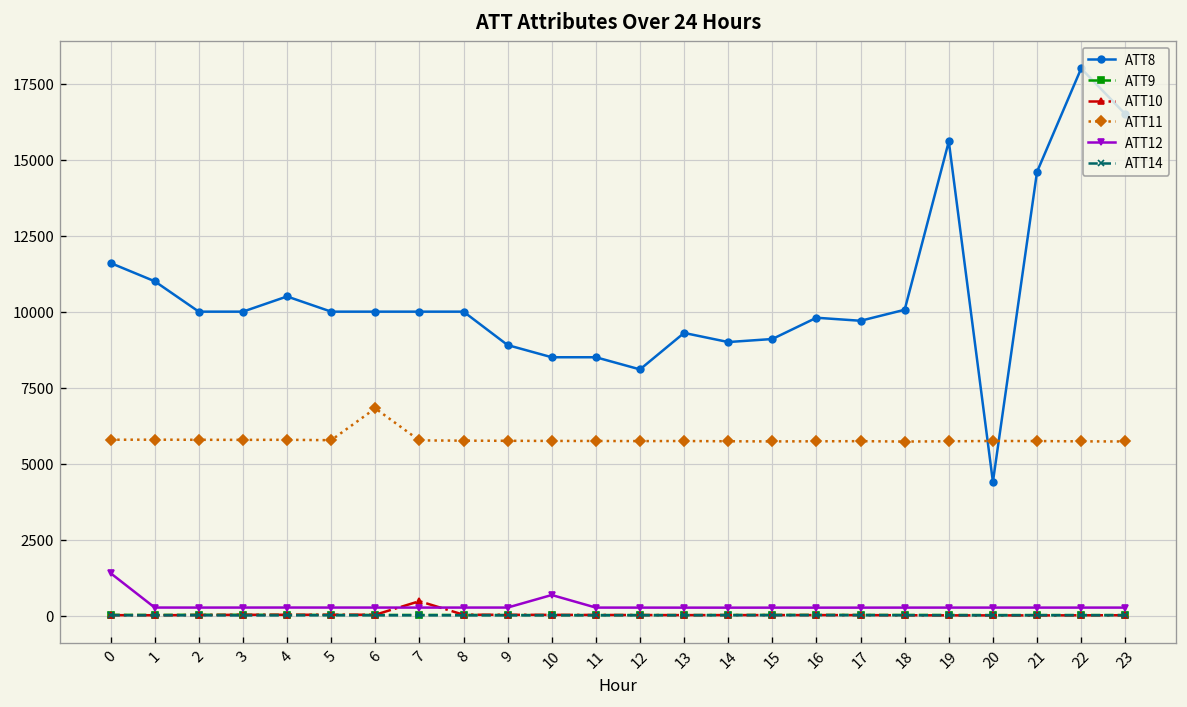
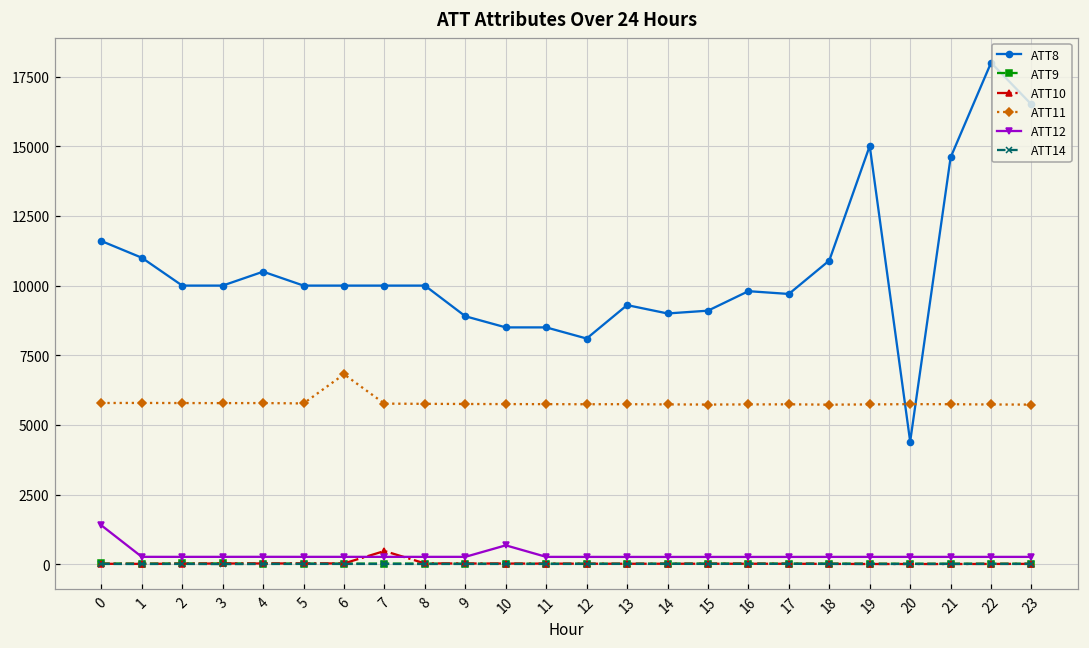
ATT8, 18: 10100 -> 10900
ATT8, 19: 15600 -> 15000
